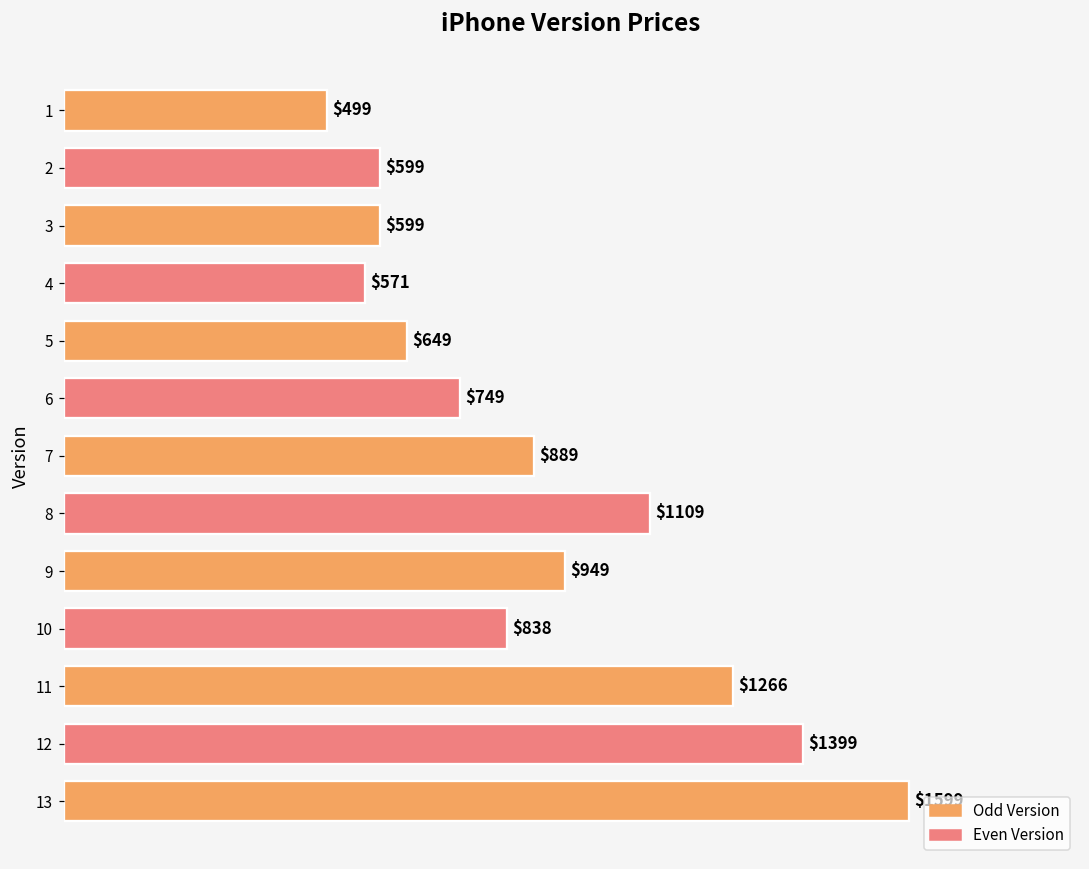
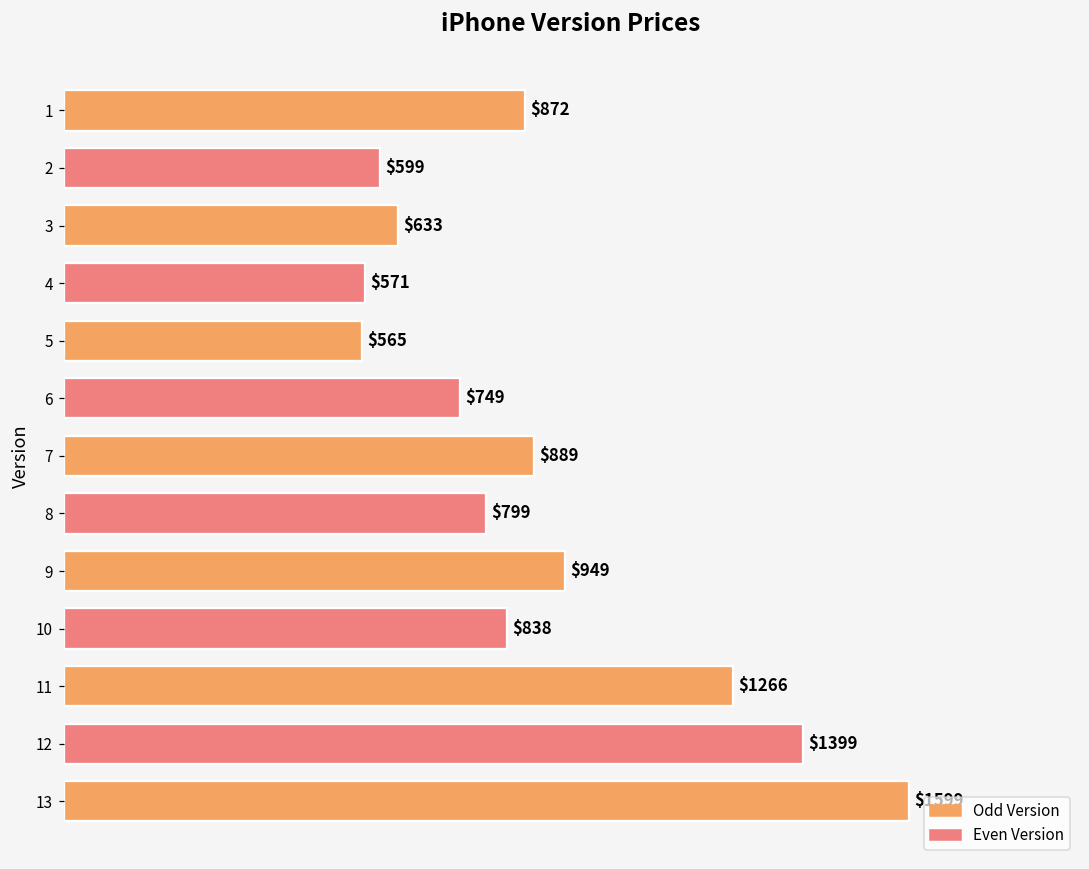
1: $499 -> $872
3: $599 -> $633
5: $649 -> $565
8: $1109 -> $799
